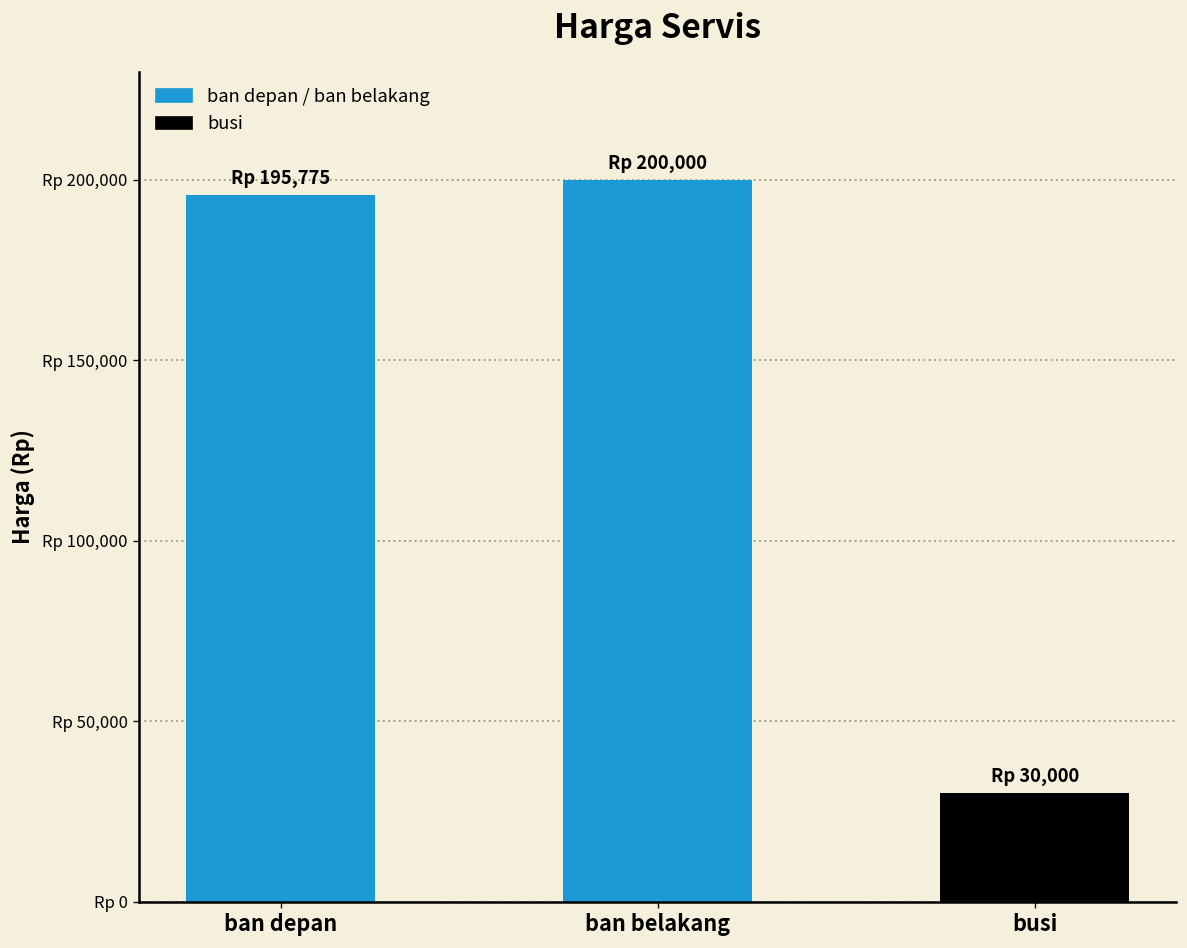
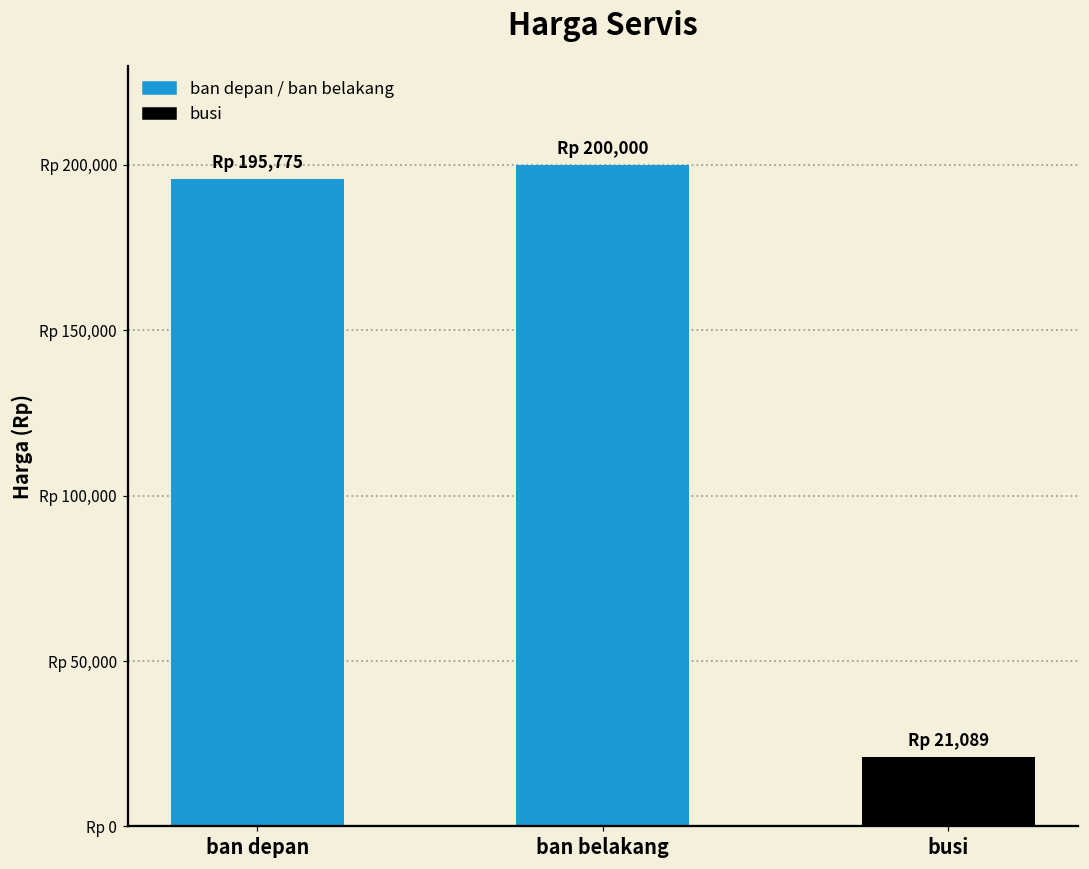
busi: 30,000 -> 21,089
